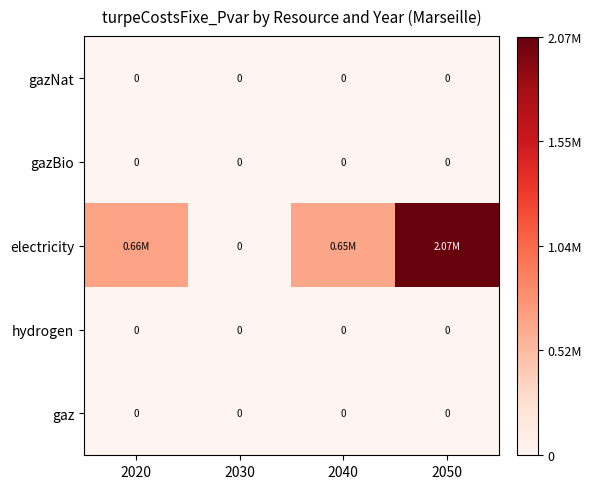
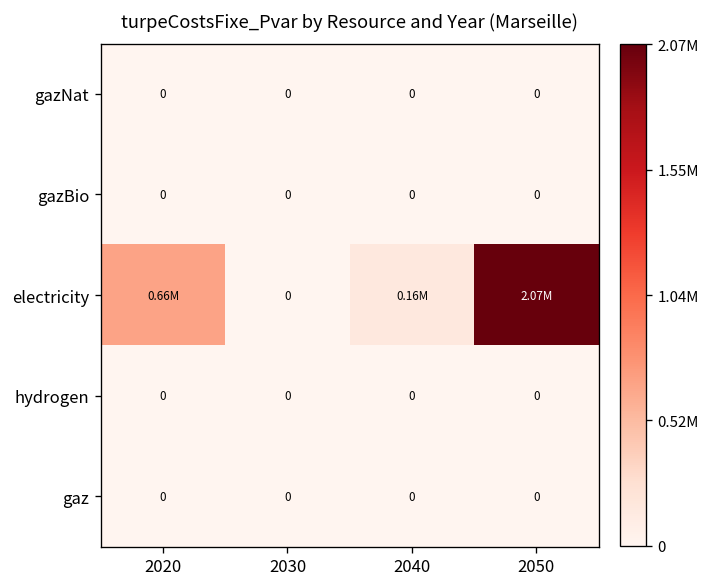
electricity, 2040: 0.65M -> 0.16M
